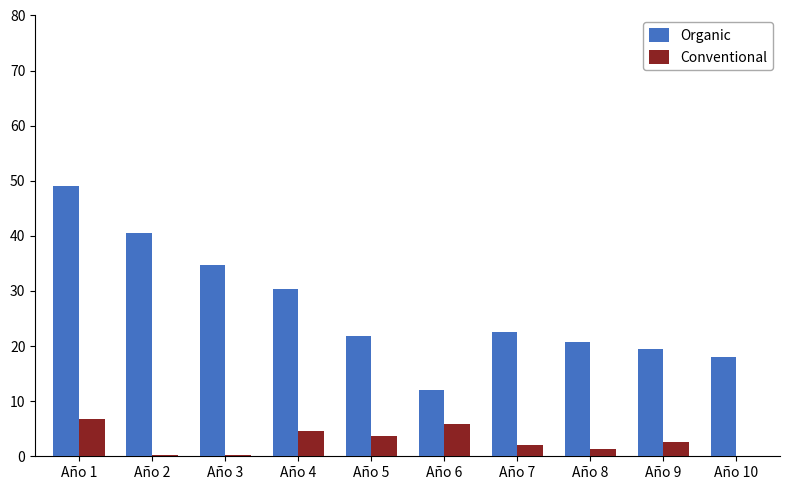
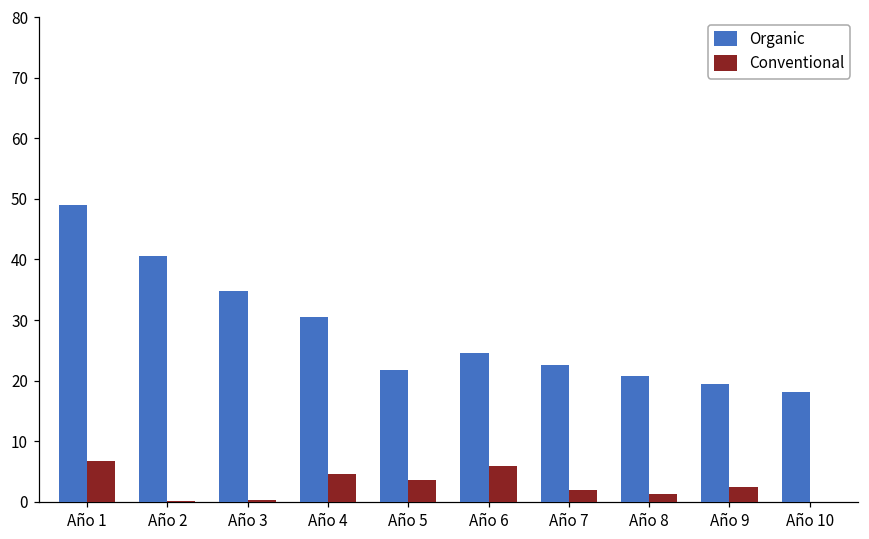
Organic, Año 6: 12 -> 25
